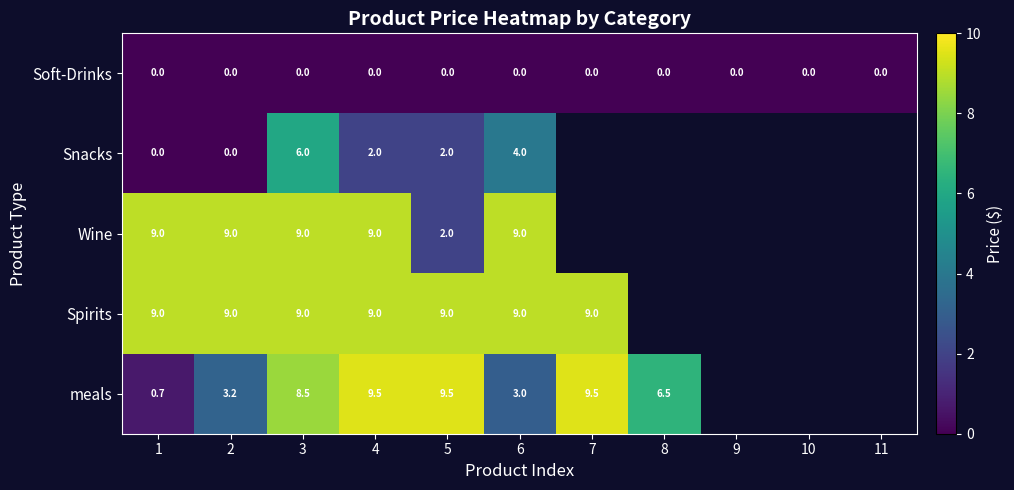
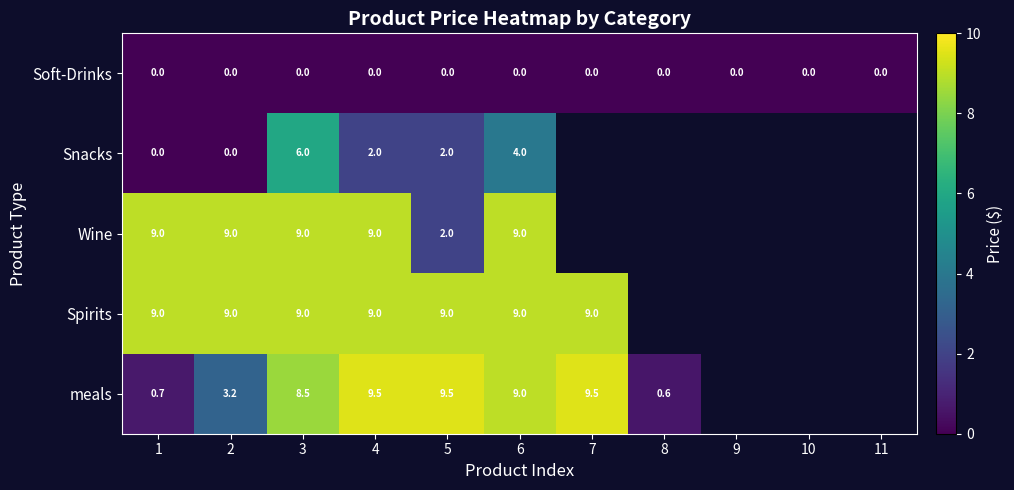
meals, 6: 3.0 -> 9.0
meals, 8: 6.5 -> 0.6
